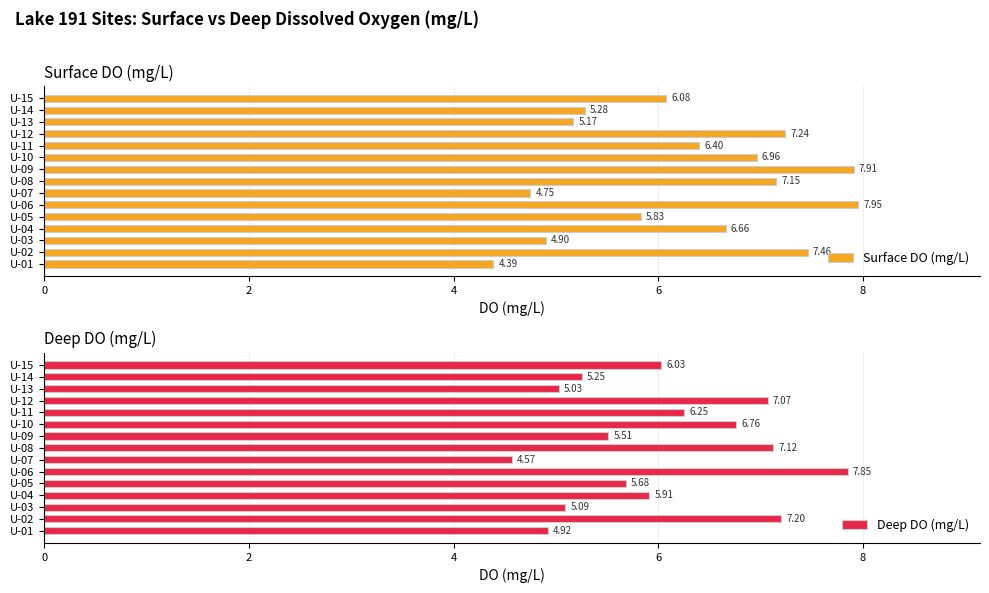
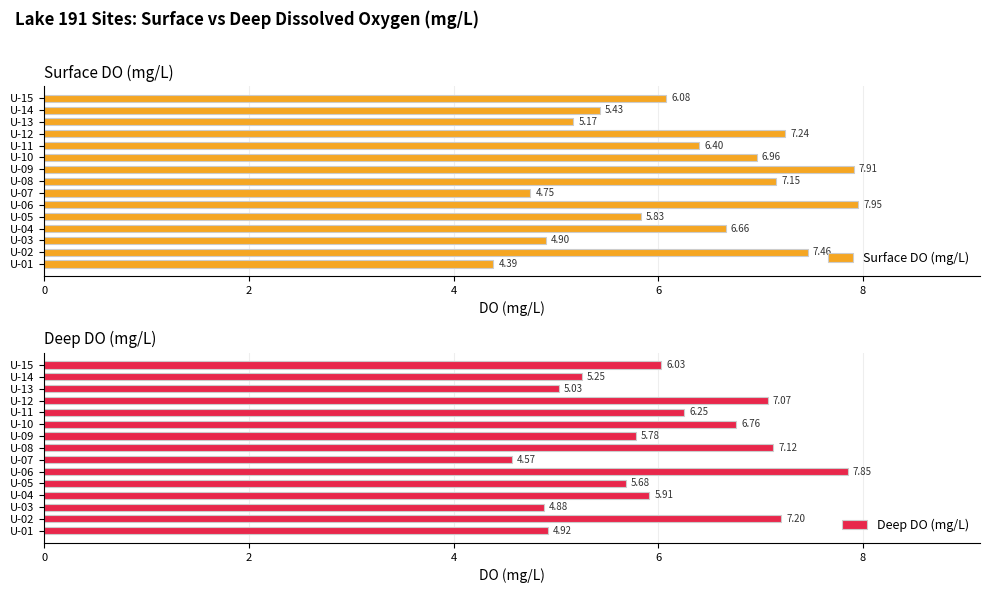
Surface DO (mg/L), U-14: 5.28 -> 5.43
Deep DO (mg/L), U-09: 5.51 -> 5.78
Deep DO (mg/L), U-03: 5.09 -> 4.88
